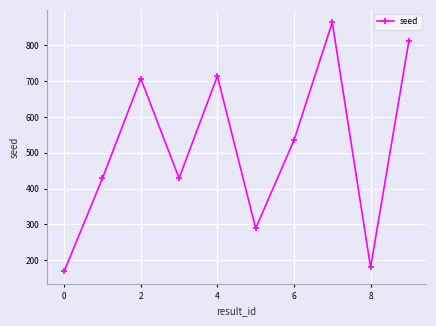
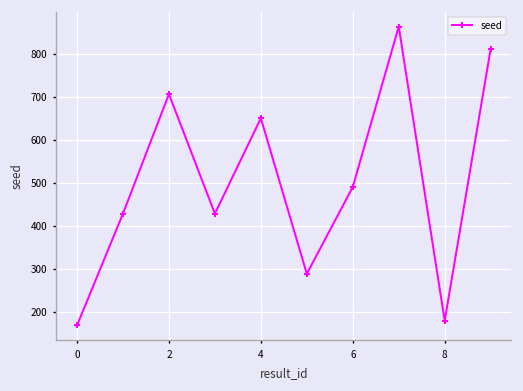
4: 710 -> 650
6: 540 -> 490
